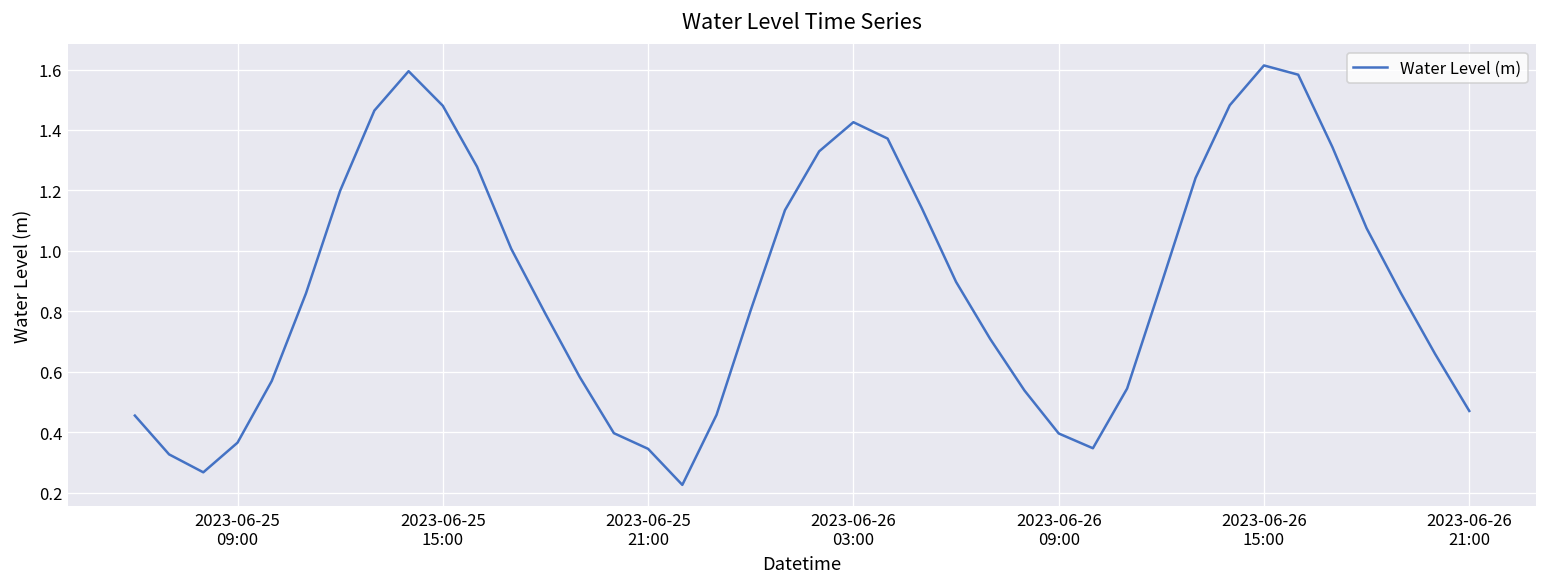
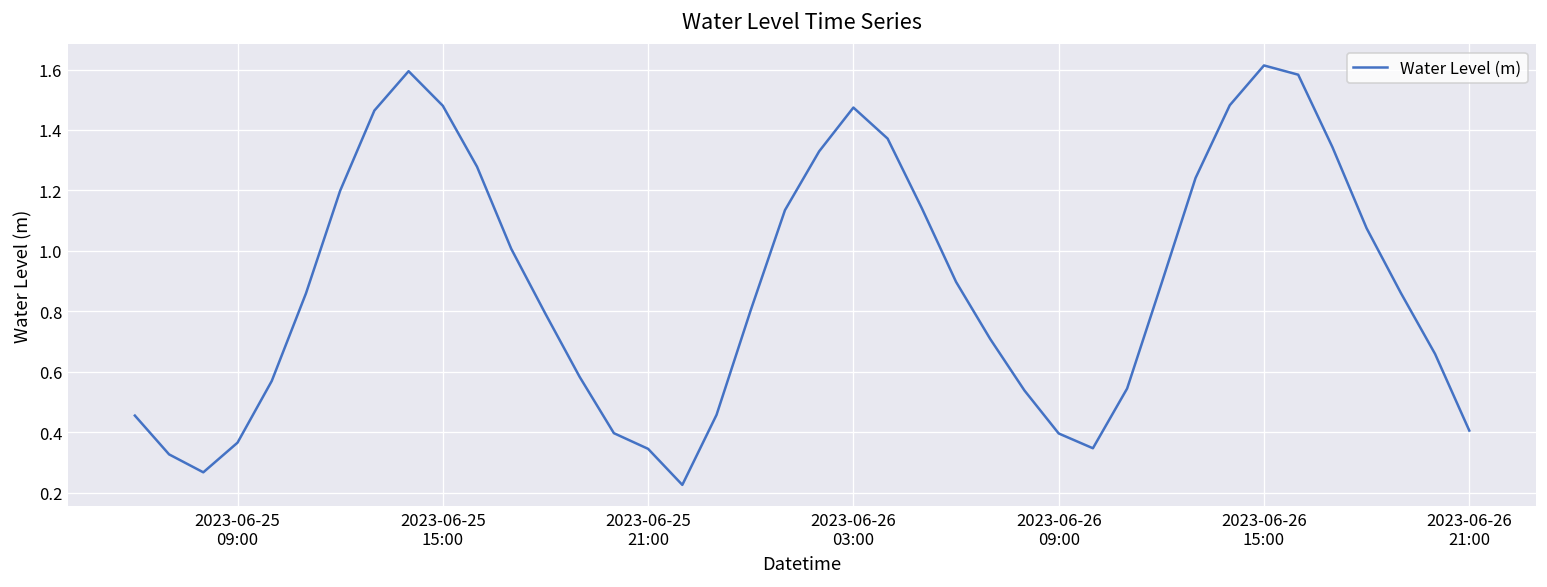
2023-06-26 03:00: 1.43 -> 1.47
2023-06-26 21:00: 0.47 -> 0.41
